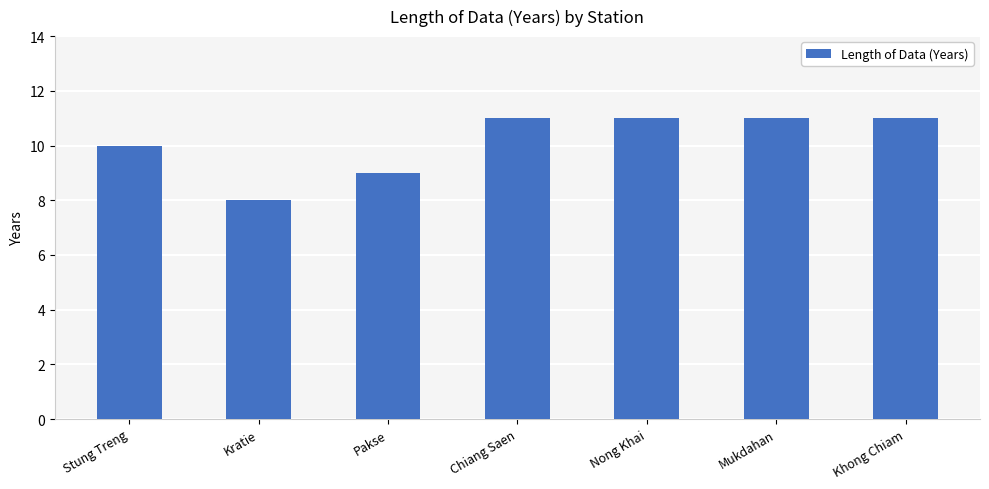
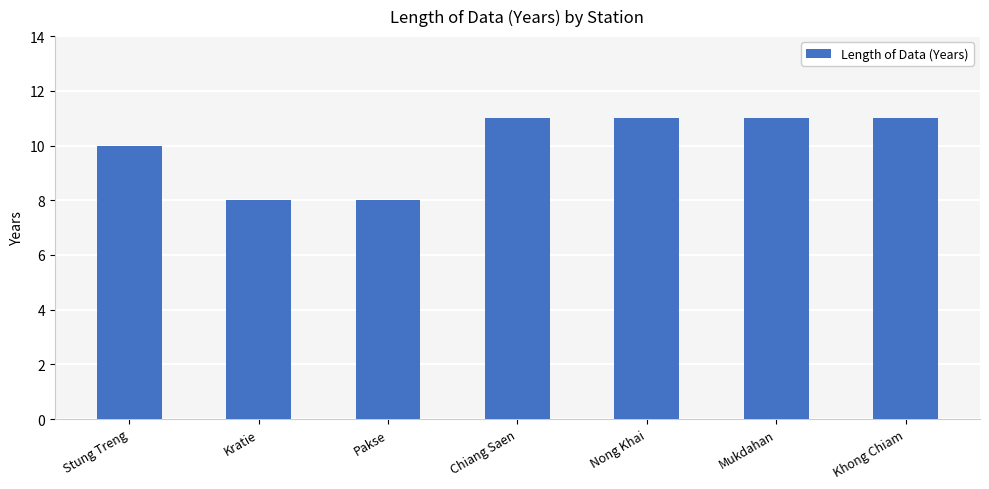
Pakse: 9 -> 8
